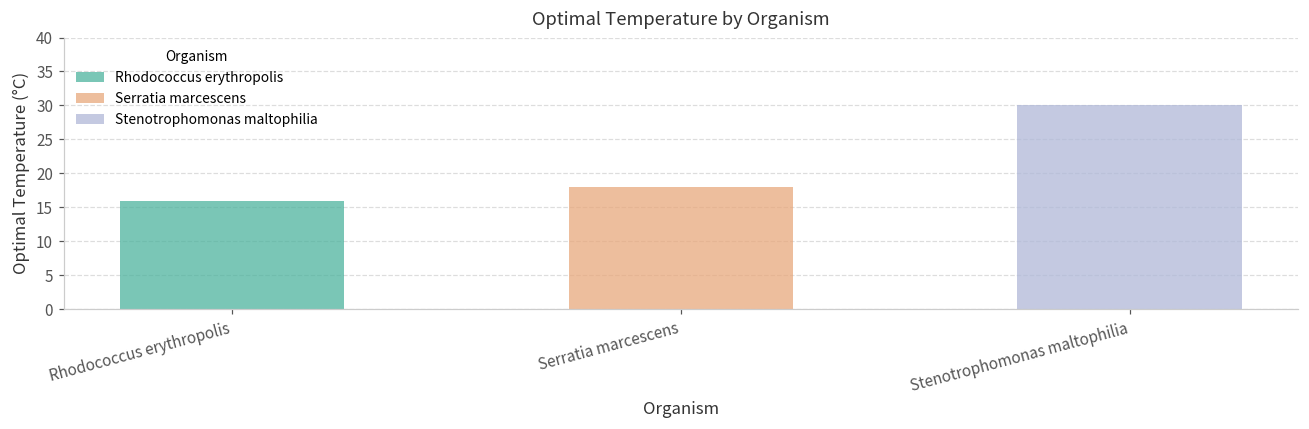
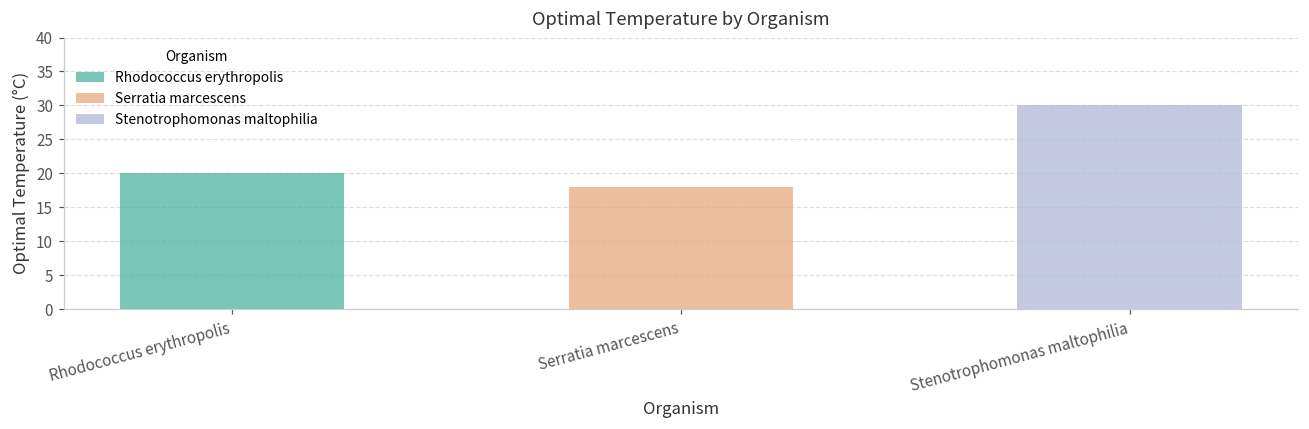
Rhodococcus erythropolis: 16 -> 20
